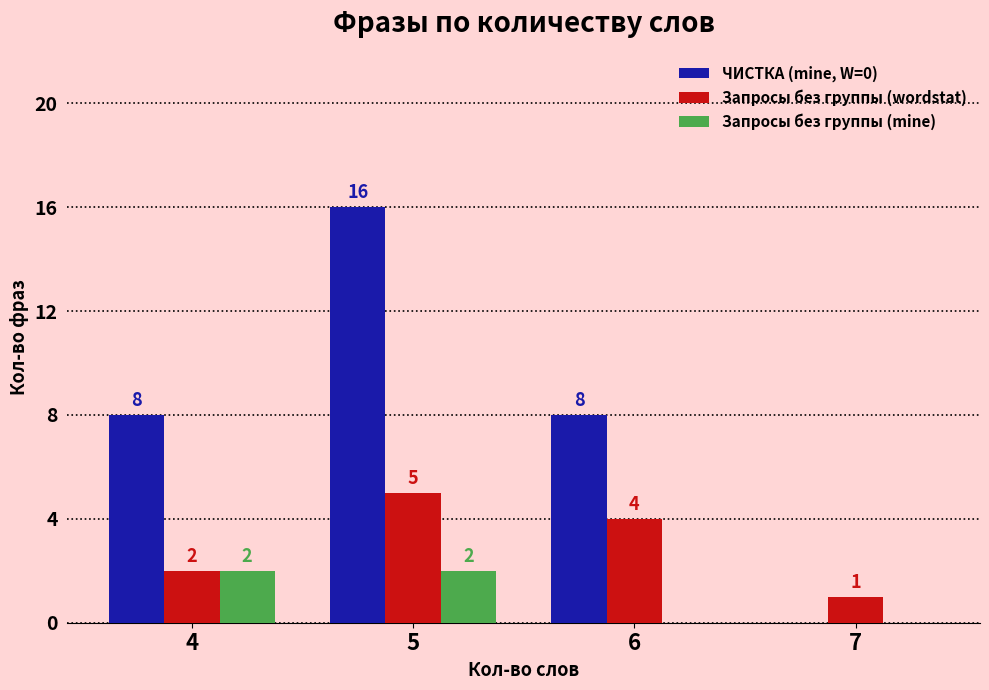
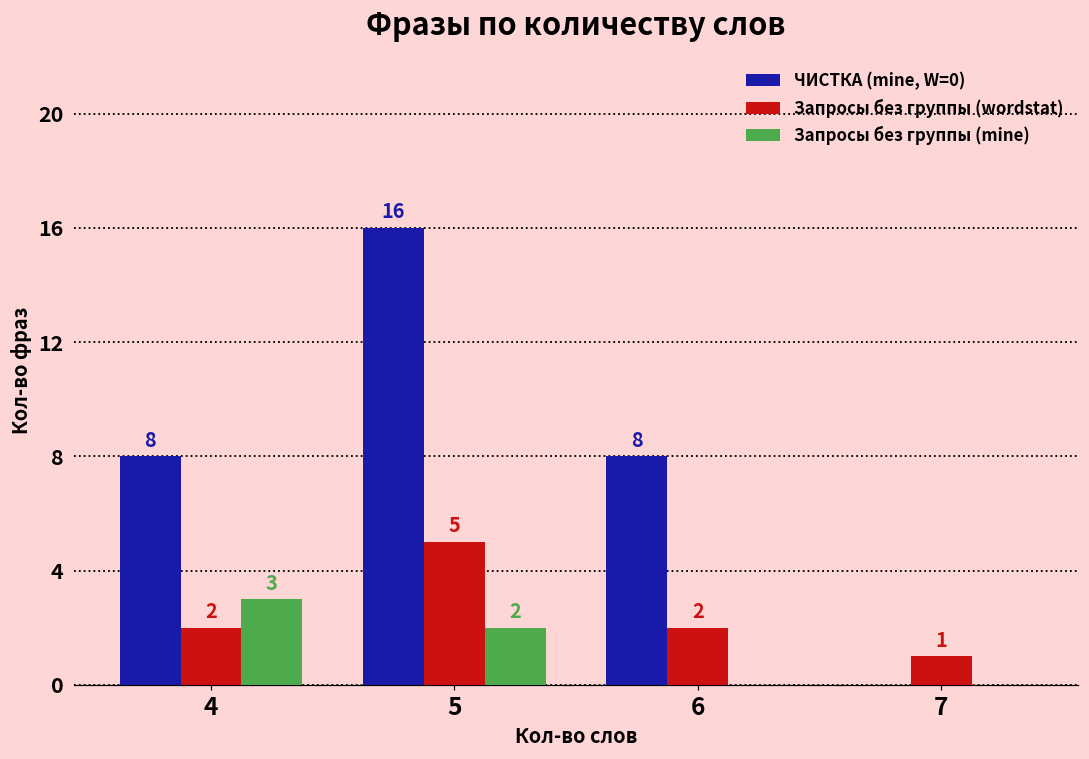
Запросы без группы (mine), 4: 2 -> 3
Запросы без группы (wordstat), 6: 4 -> 2
